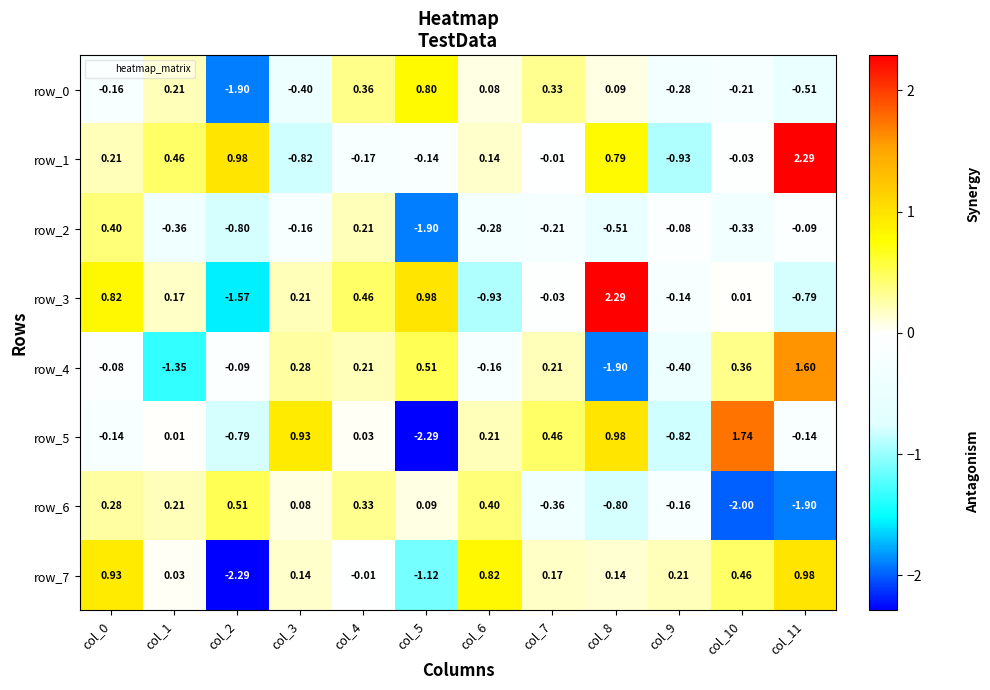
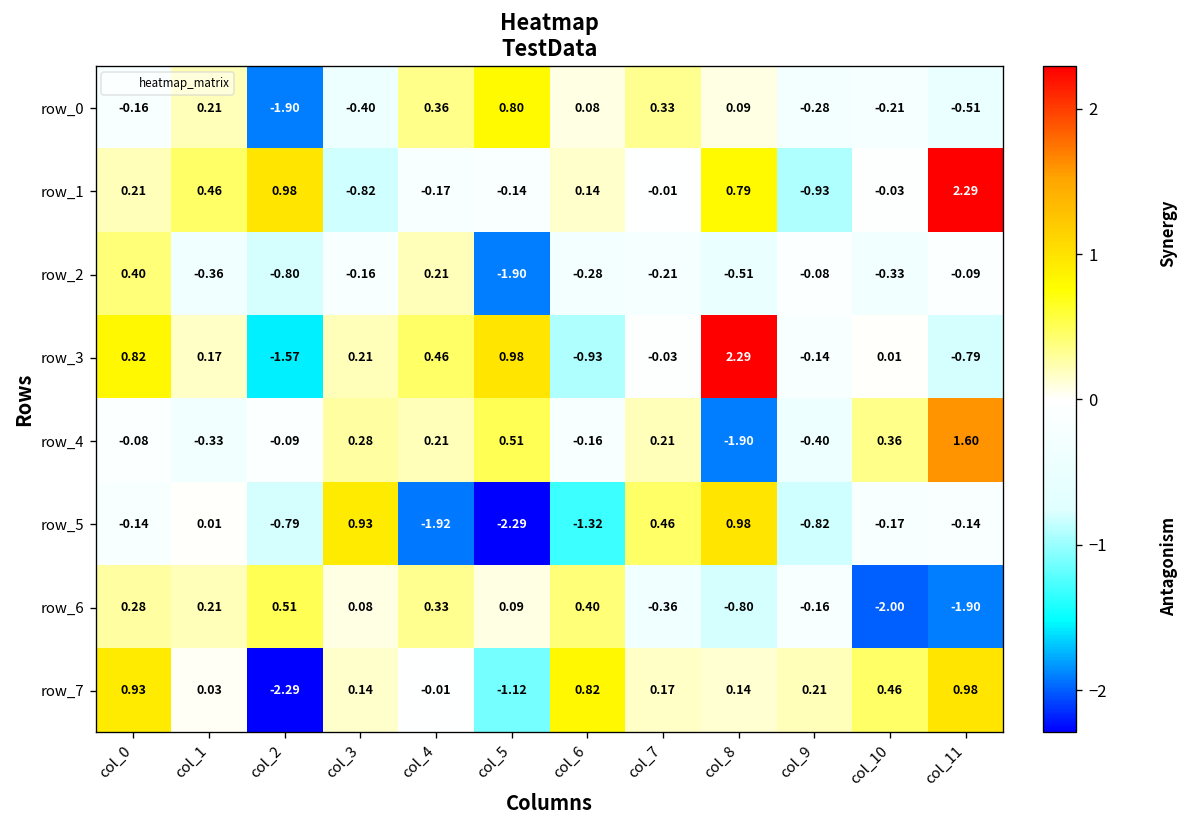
row_4, col_1: -1.35 -> -0.33
row_5, col_4: 0.03 -> -1.92
row_5, col_6: 0.21 -> -1.32
row_5, col_10: 1.74 -> -0.17
